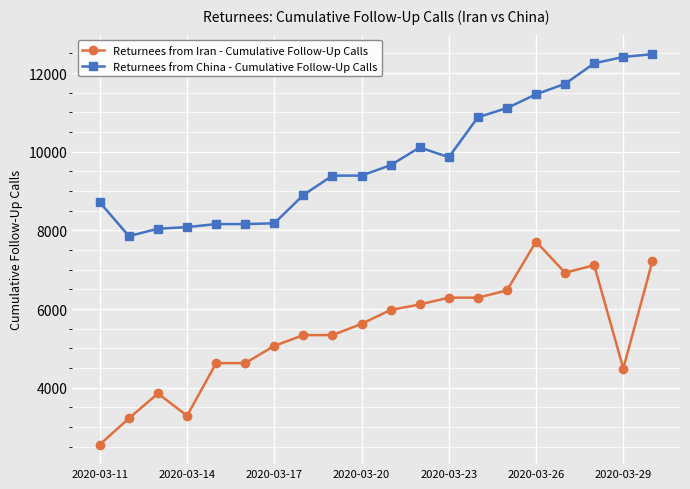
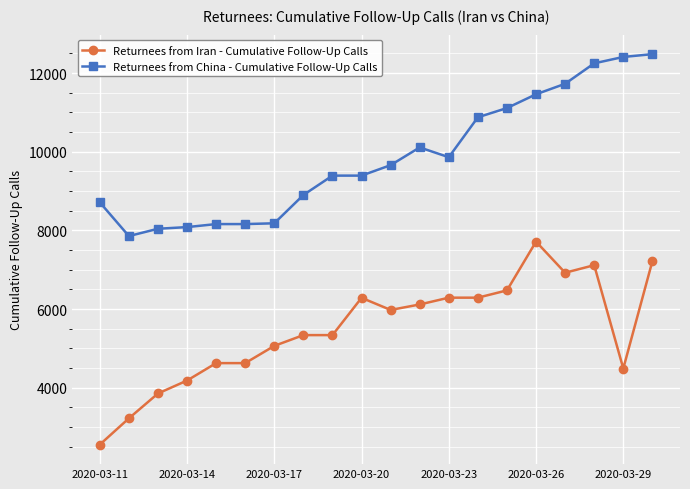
Returnees from Iran - Cumulative Follow-Up Calls, 2020-03-14: 3300 -> 4200
Returnees from Iran - Cumulative Follow-Up Calls, 2020-03-20: 5600 -> 6300
